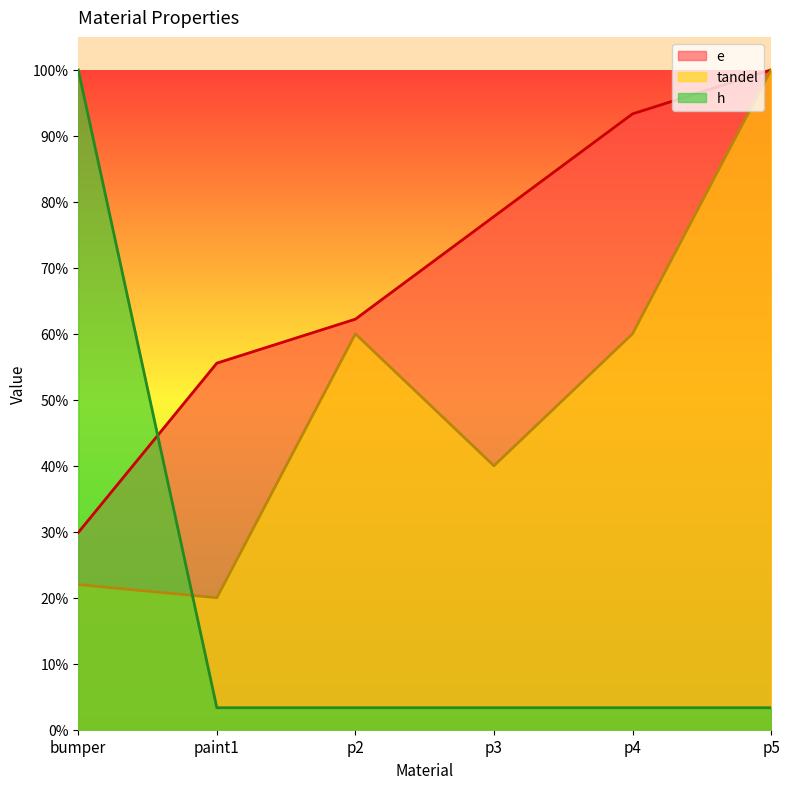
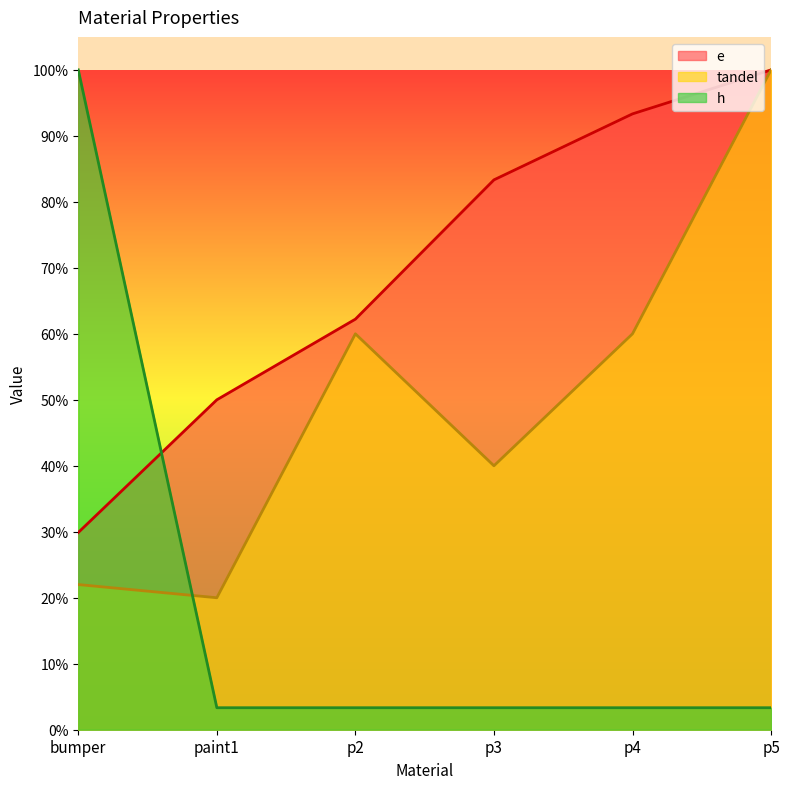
e, paint1: 56% -> 50%
e, p3: 78% -> 83%
